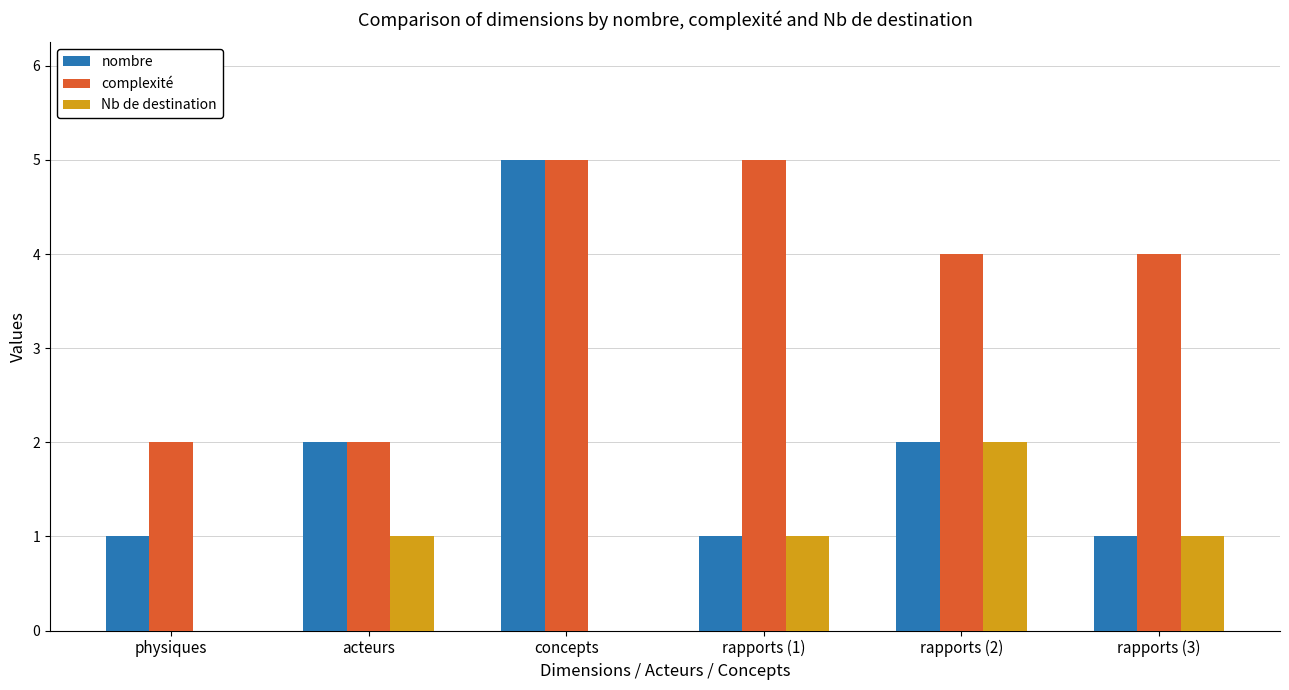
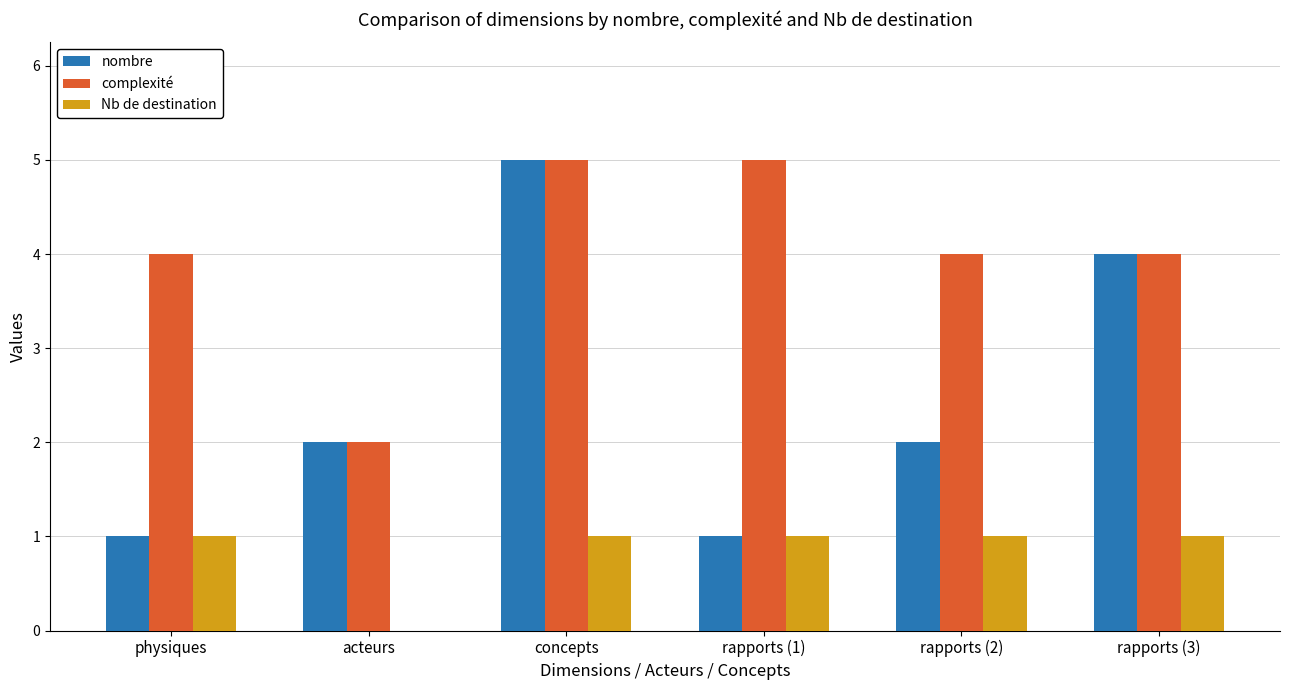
complexité, physiques: 2 -> 4
Nb de destination, physiques: 0 -> 1
Nb de destination, acteurs: 1 -> 0
Nb de destination, concepts: 0 -> 1
Nb de destination, rapports (2): 2 -> 1
nombre, rapports (3): 1 -> 4
